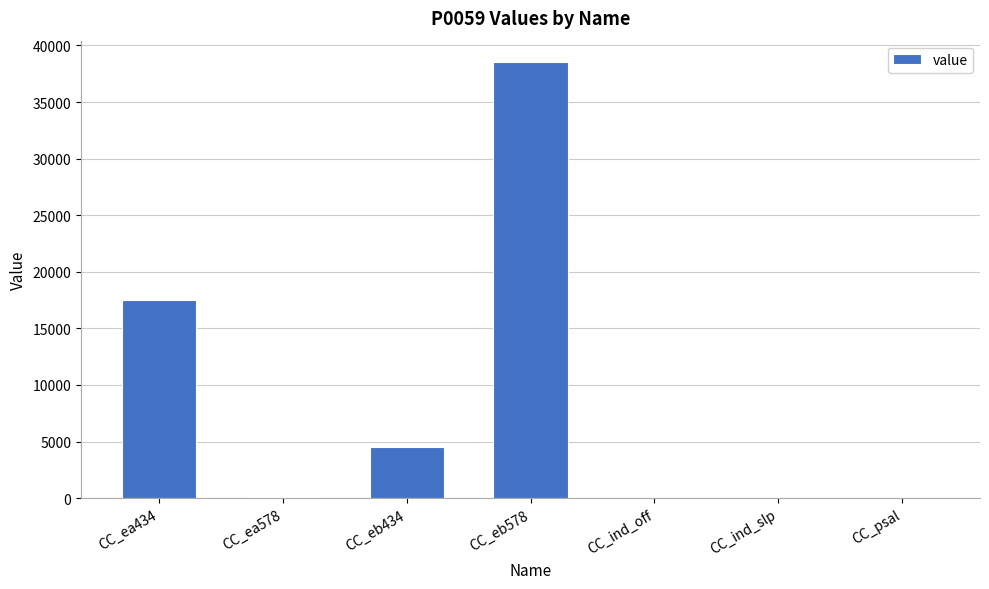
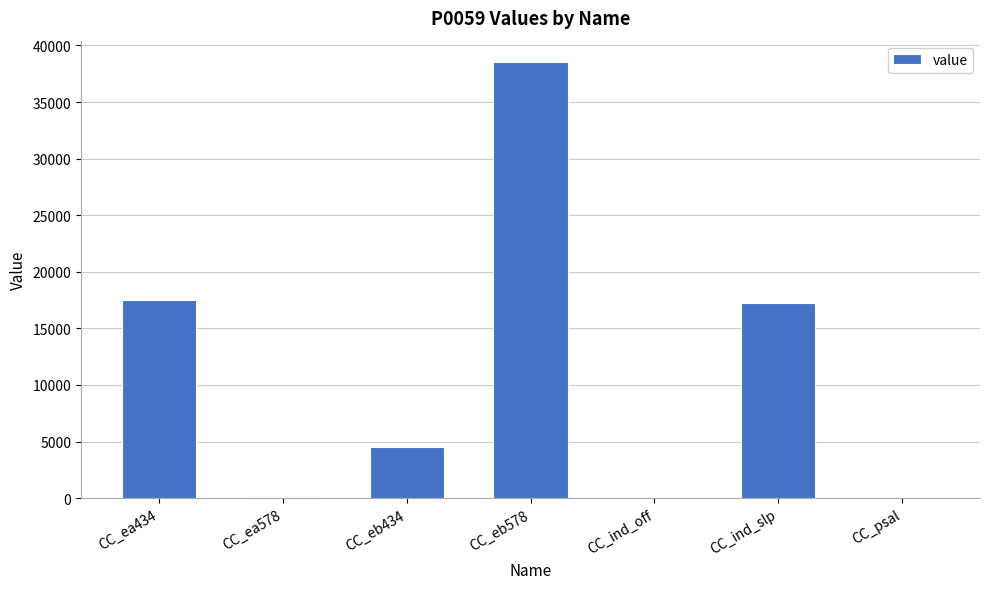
CC_ind_slp: 0 -> 17200
